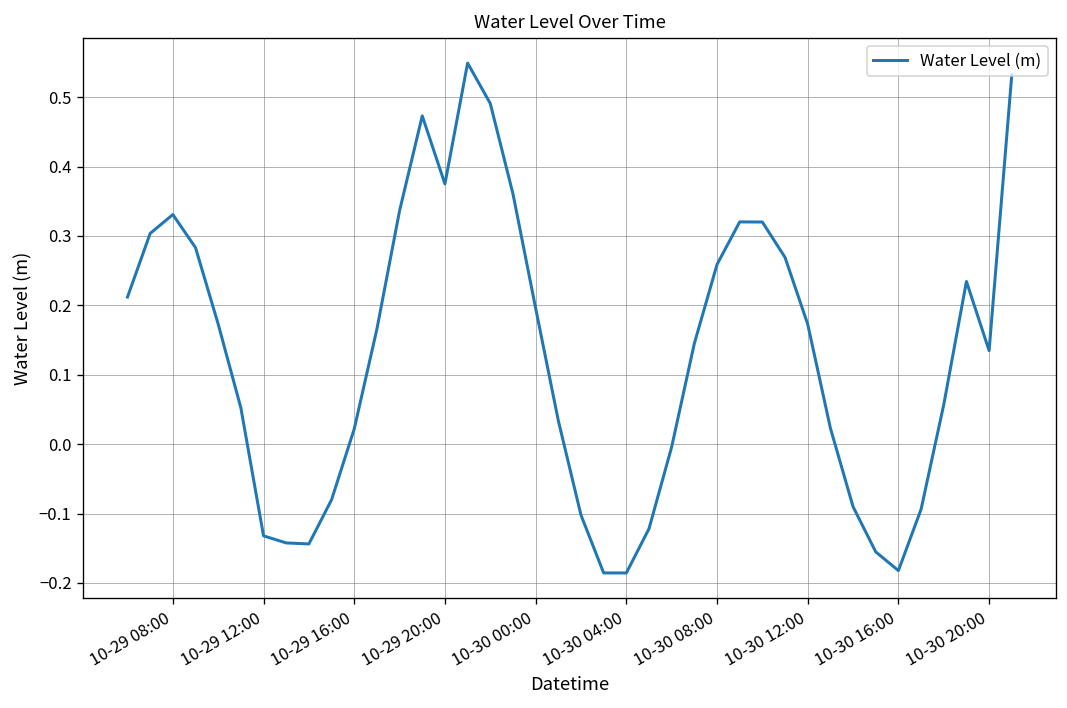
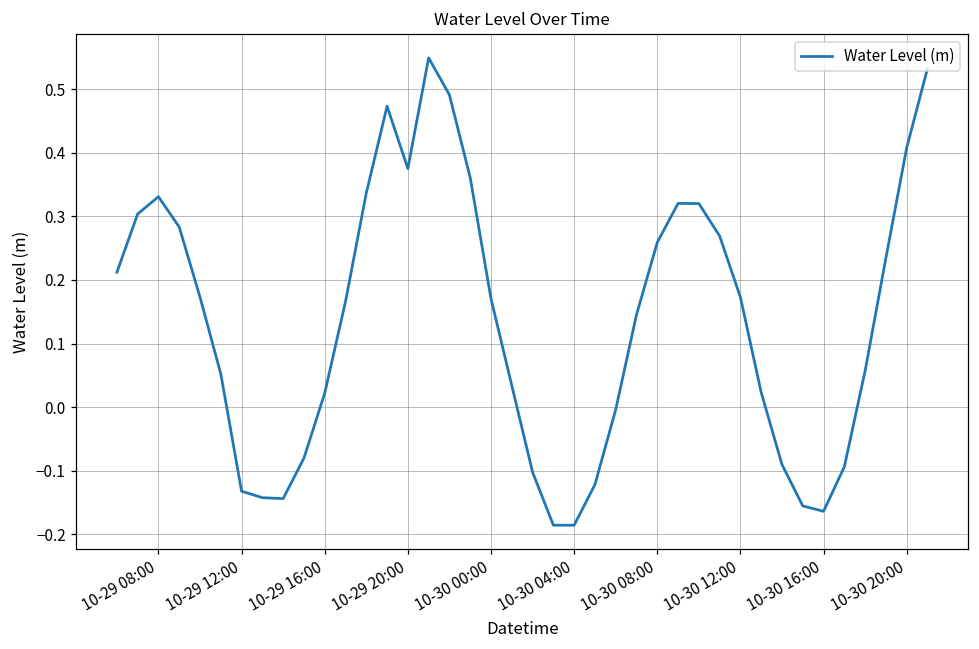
10-30 00:00: 0.20 -> 0.17
10-30 16:00: -0.18 -> -0.16
10-30 20:00: 0.13 -> 0.41
